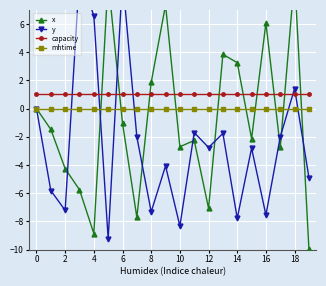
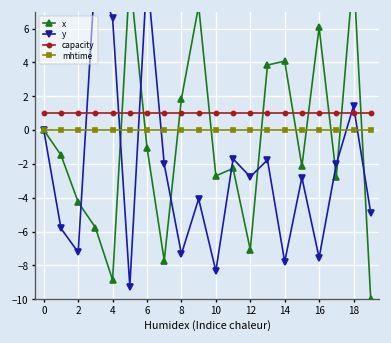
x, 14: 3.3 -> 4.1
